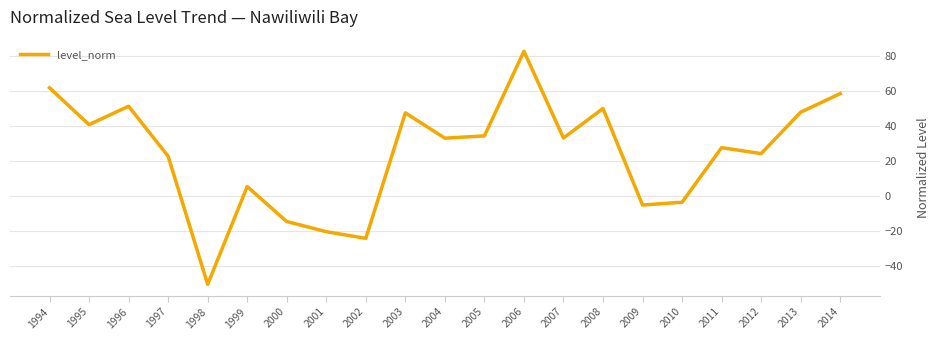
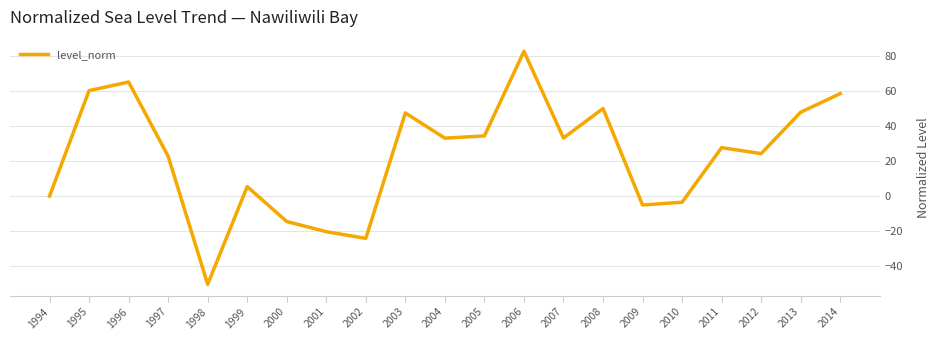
1994: 62 -> 0
1995: 41 -> 60
1996: 51 -> 65
